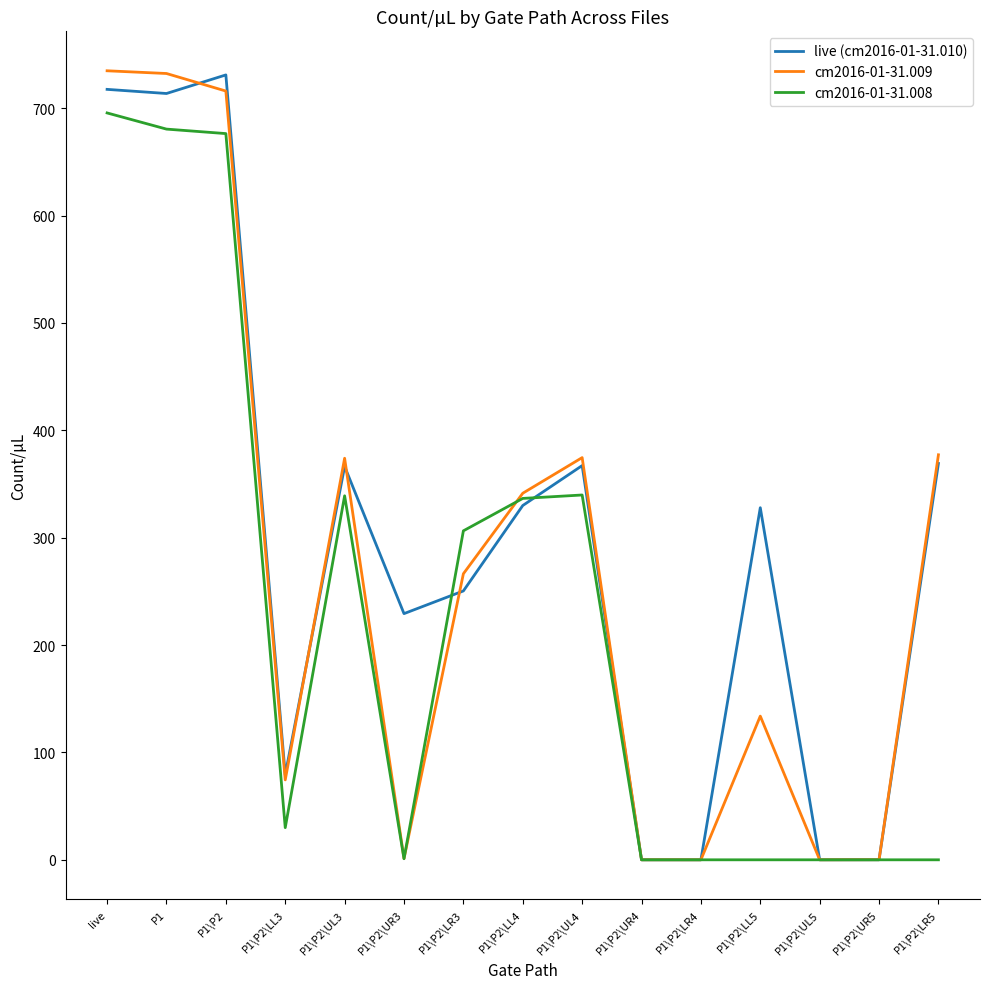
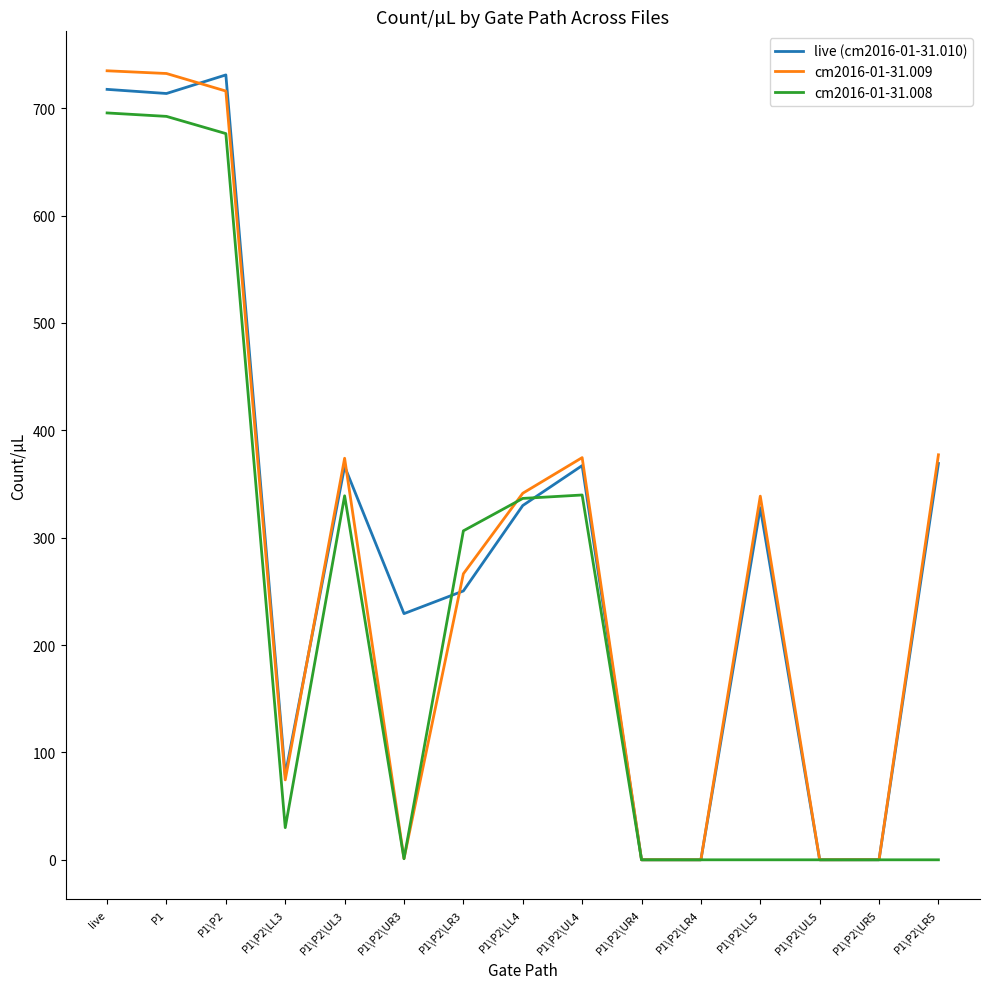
cm2016-01-31.008, P1: 681 -> 692
cm2016-01-31.009, P1\P2\LL5: 134 -> 339
